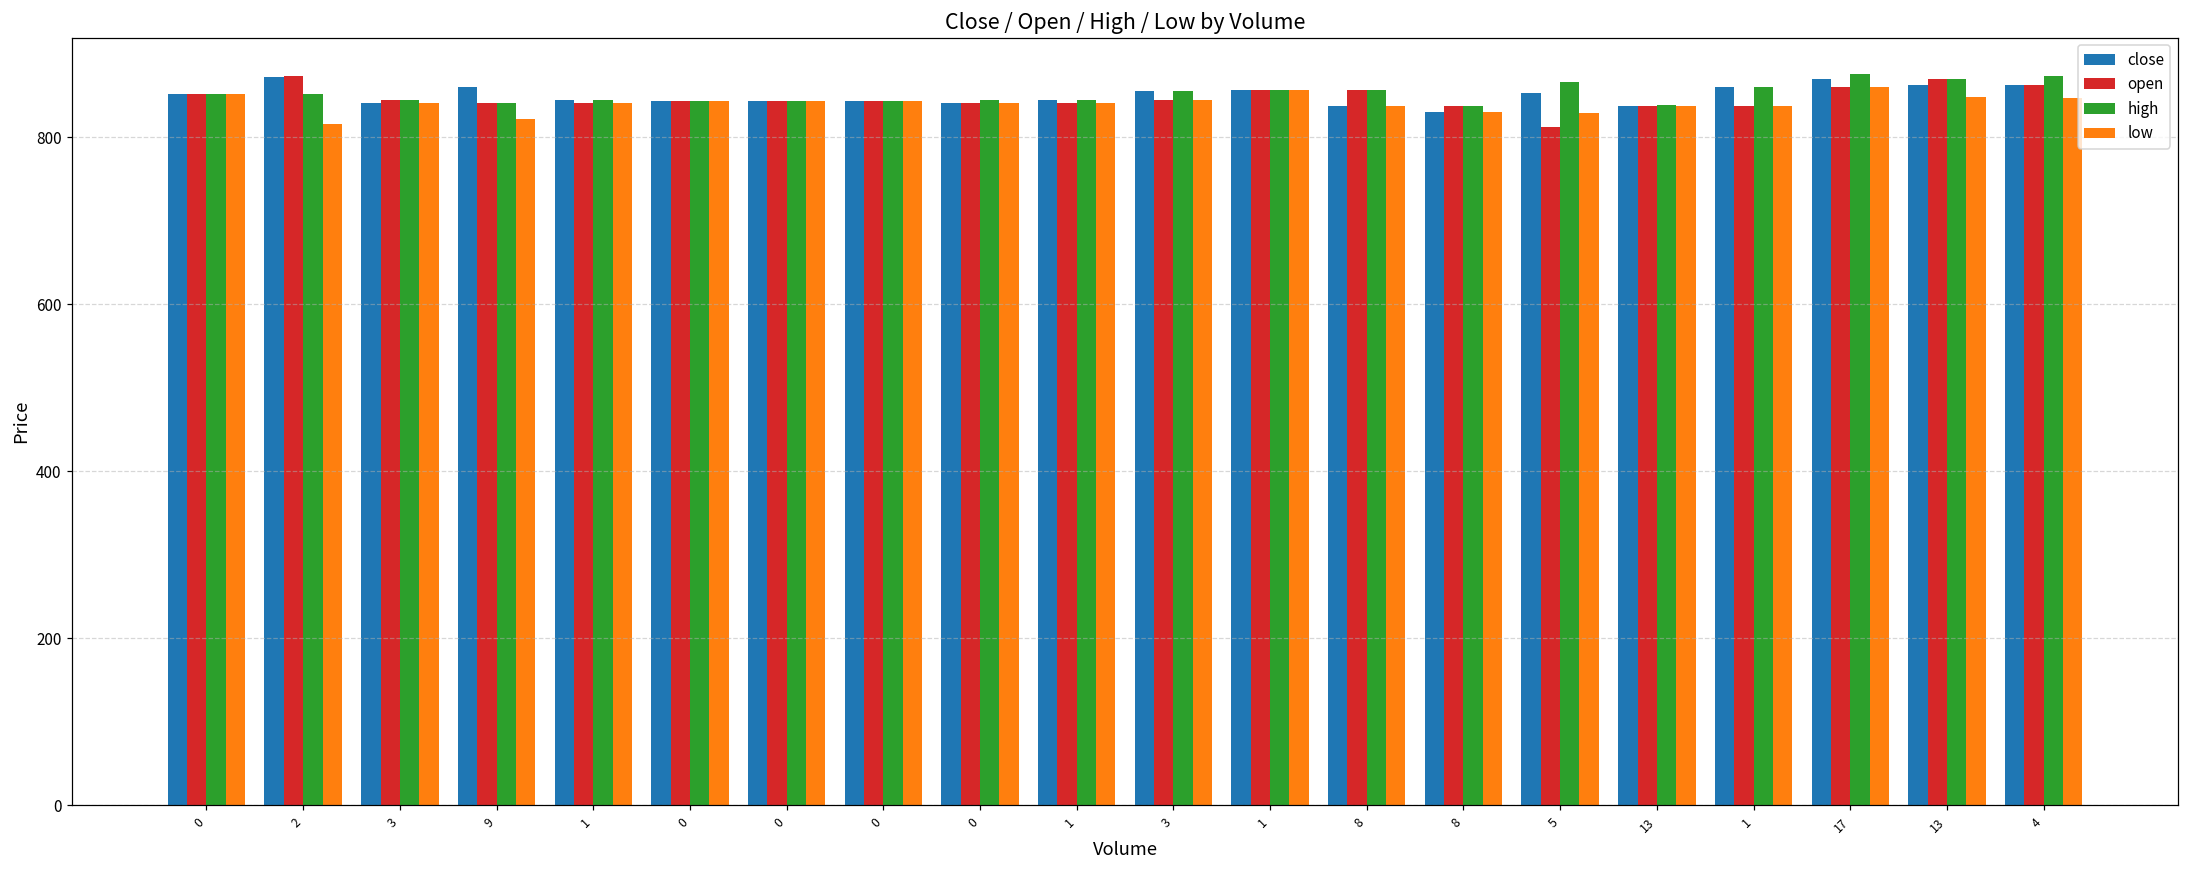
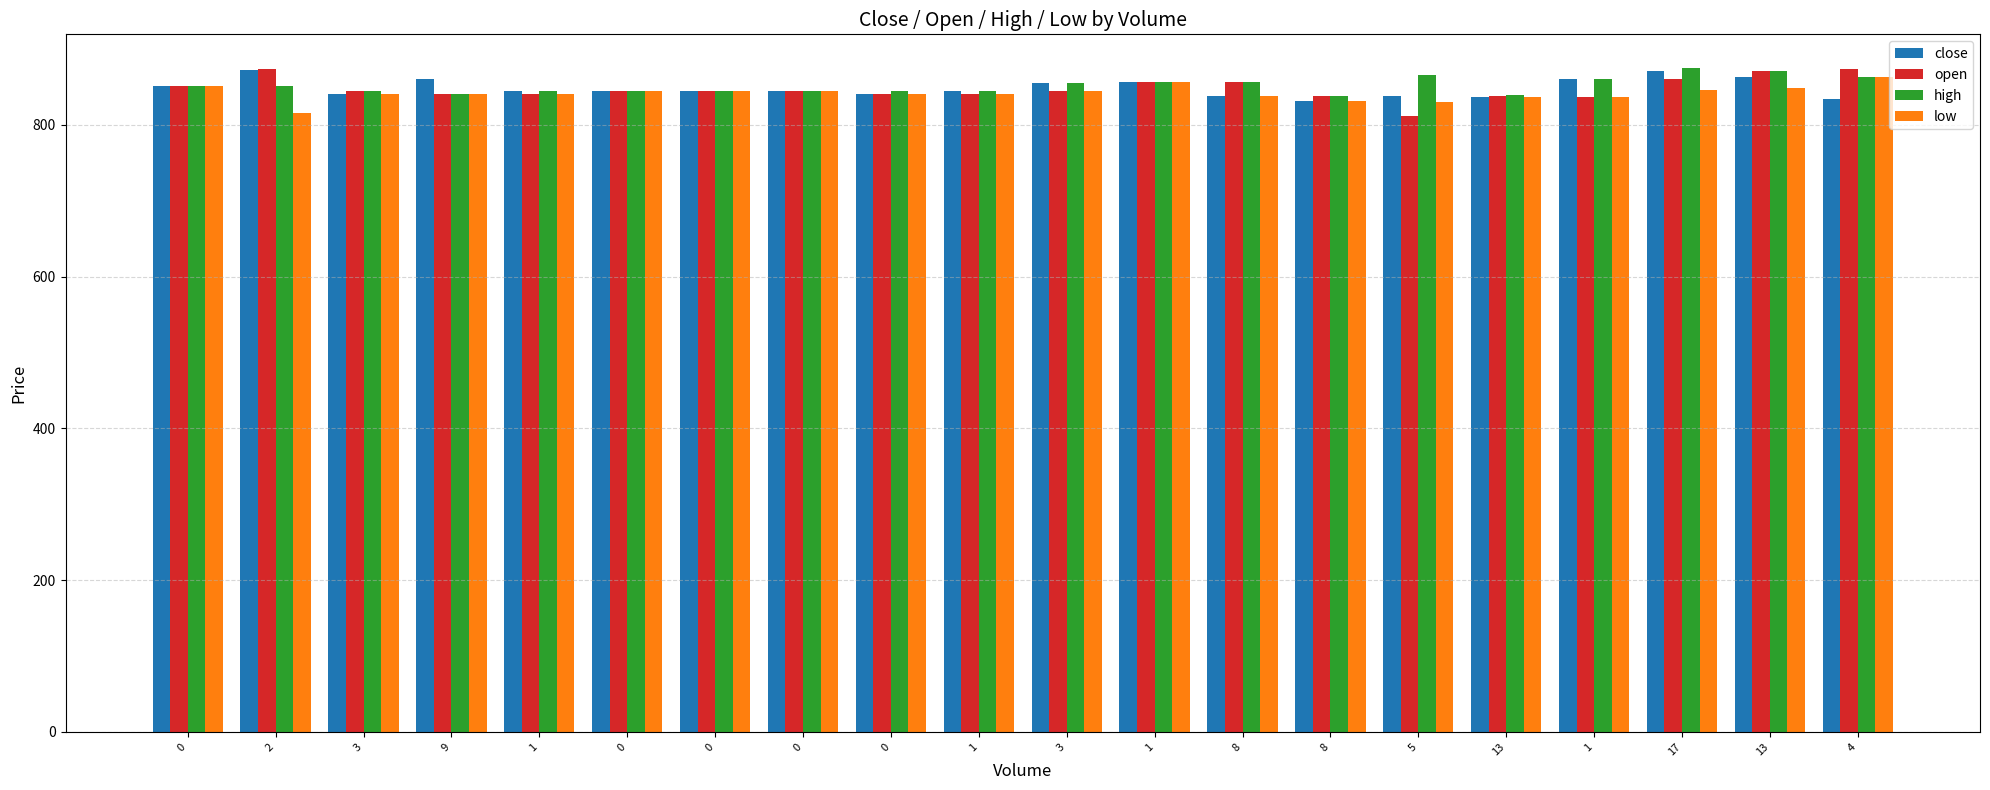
low, 9: 820 -> 840
close, 5: 850 -> 840
low, 17: 860 -> 850
close, 4: 860 -> 830
open, 4: 860 -> 870
high, 4: 870 -> 860
low, 4: 850 -> 860
